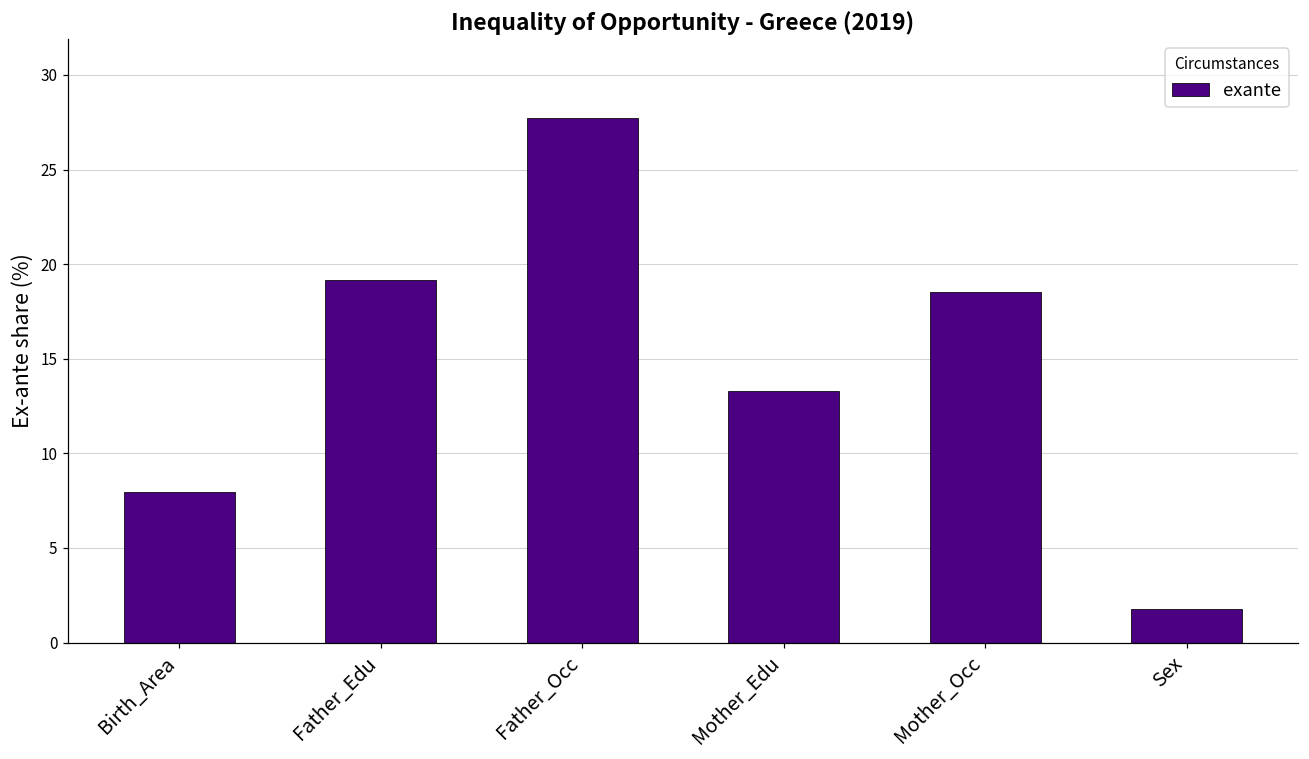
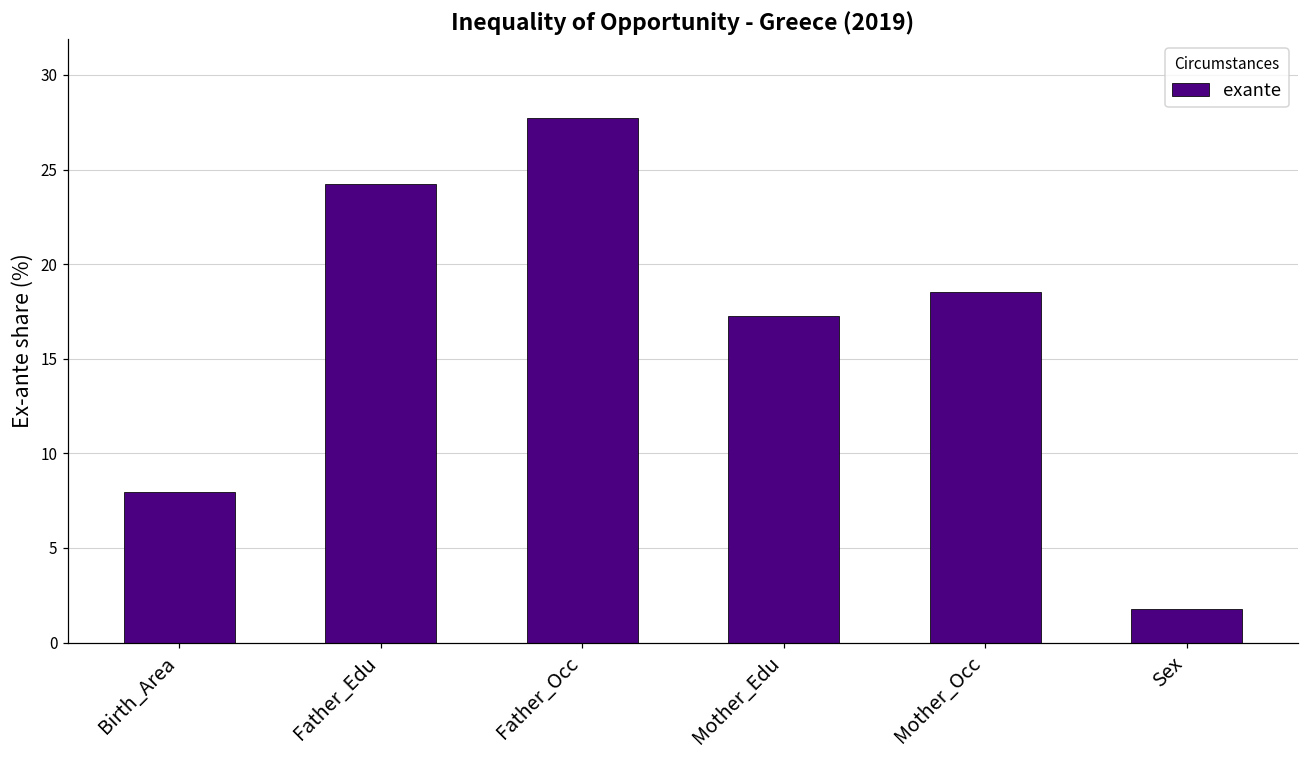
Father_Edu: 19.2 -> 24.3
Mother_Edu: 13.3 -> 17.2
